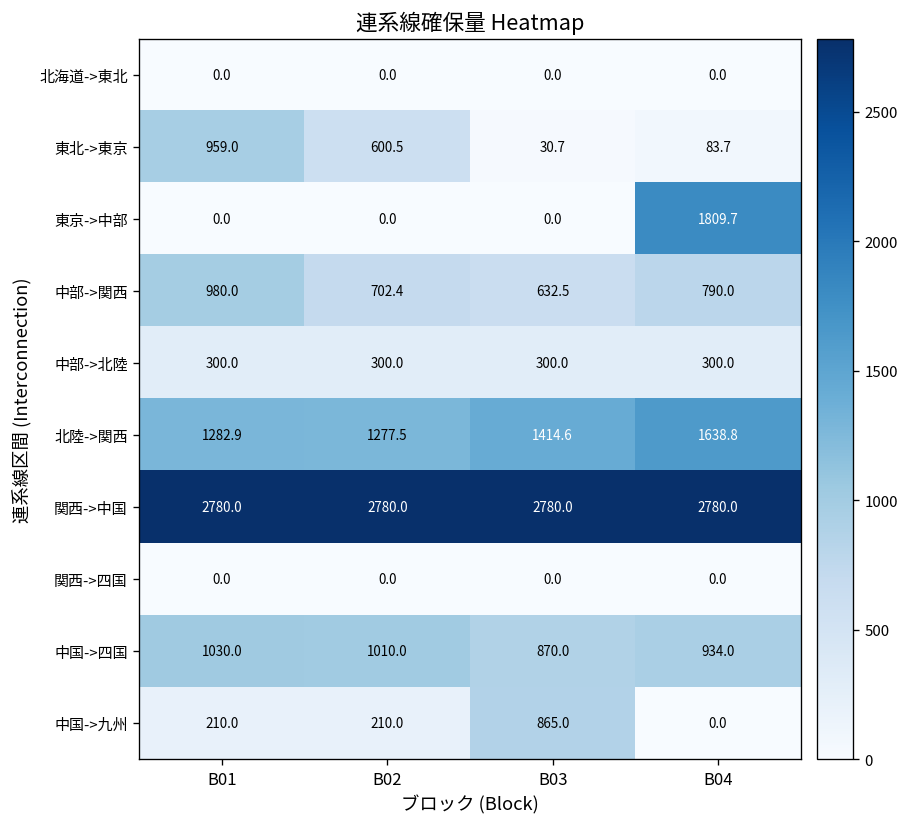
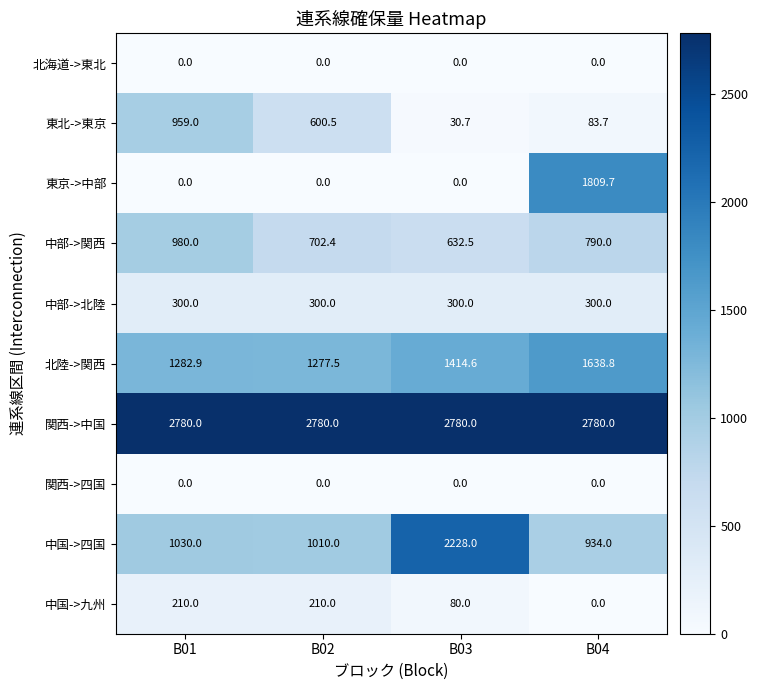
中国->四国, B03: 870.0 -> 2228.0
中国->九州, B03: 865.0 -> 80.0
